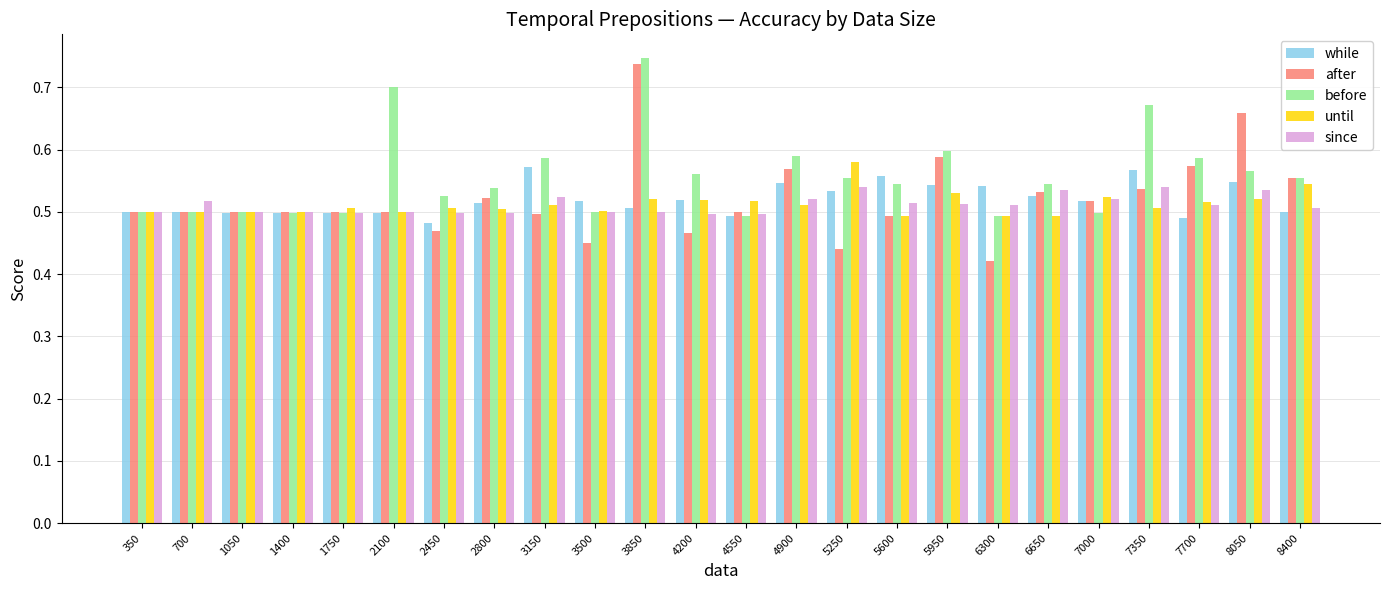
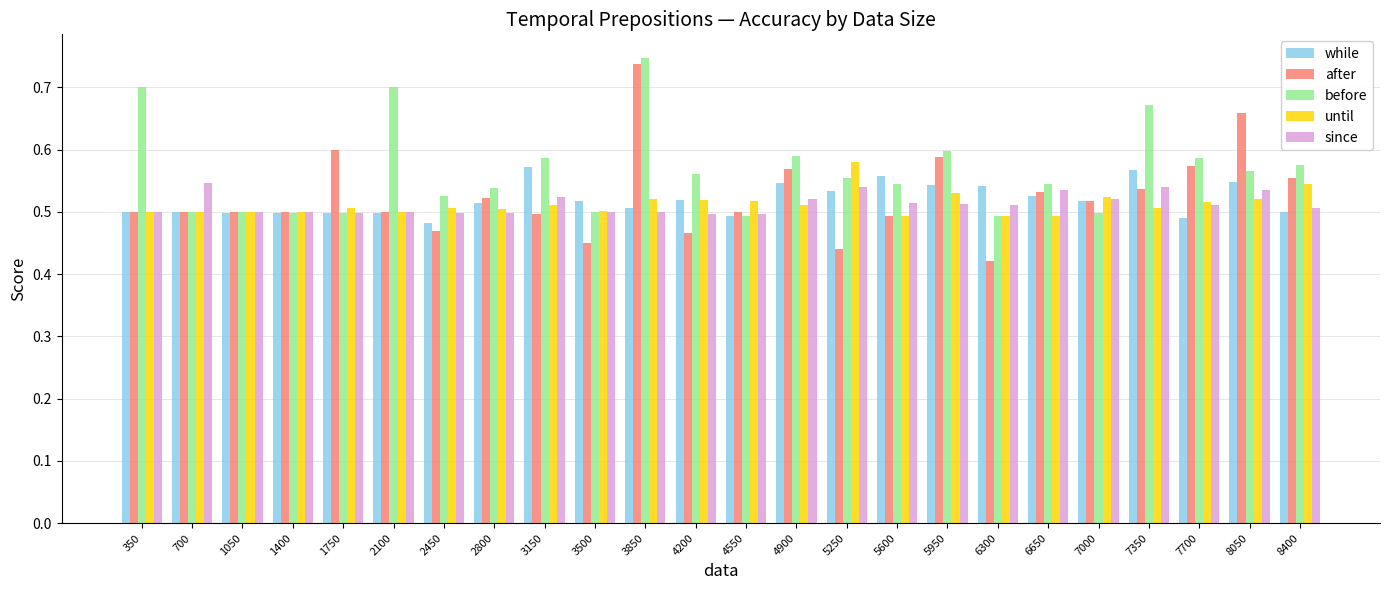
before, 350: 0.5 -> 0.7
since, 700: 0.52 -> 0.55
after, 1750: 0.5 -> 0.6
before, 8400: 0.56 -> 0.58
